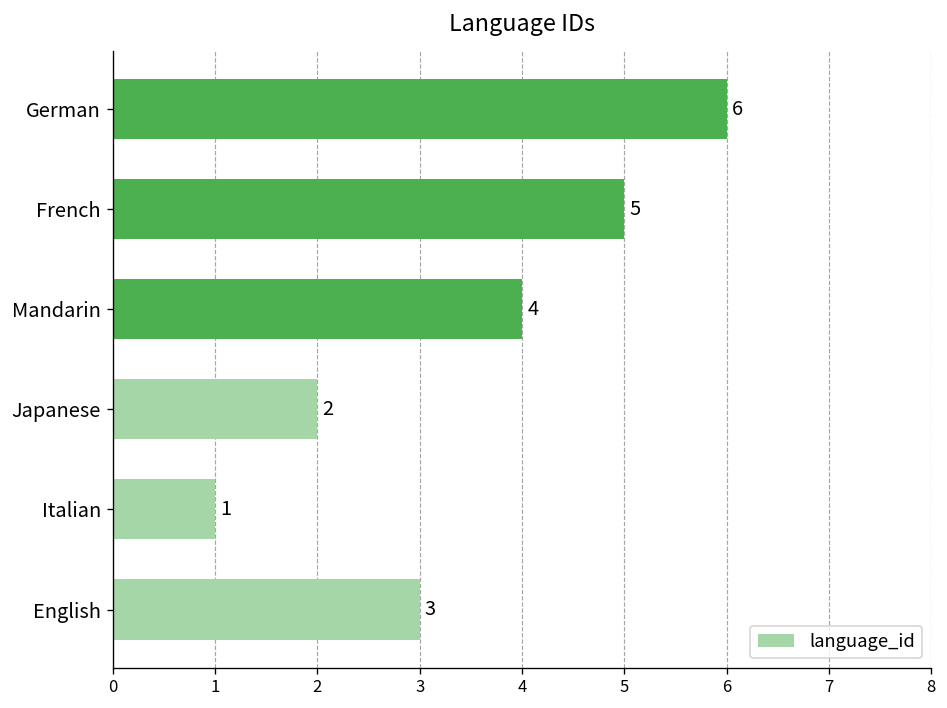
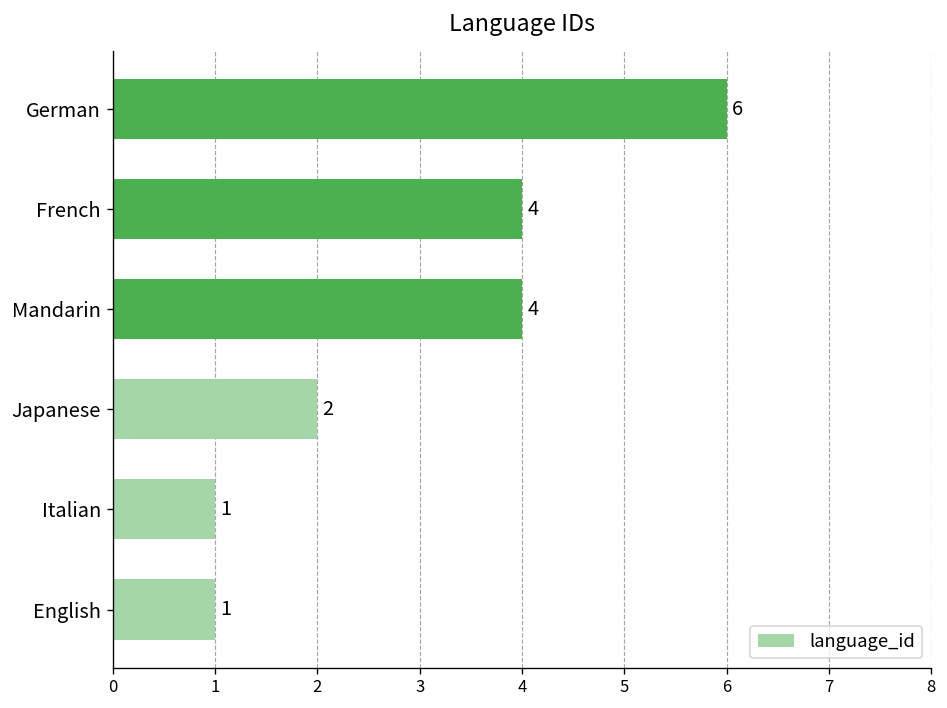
French: 5 -> 4
English: 3 -> 1
